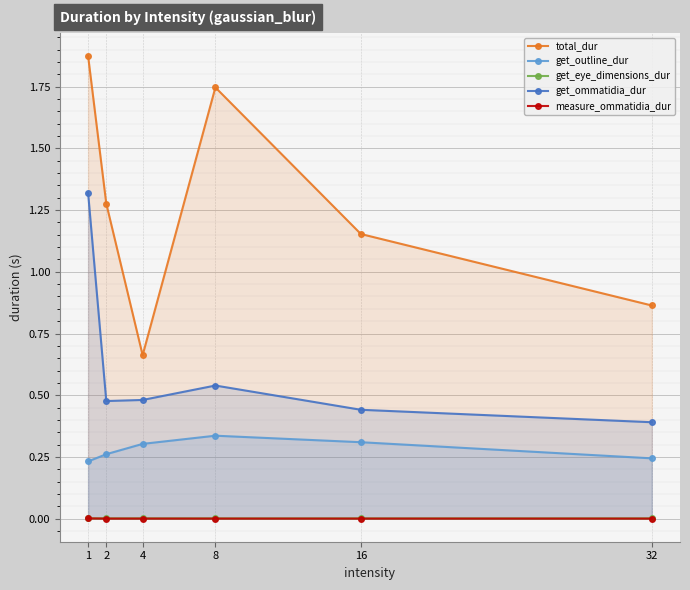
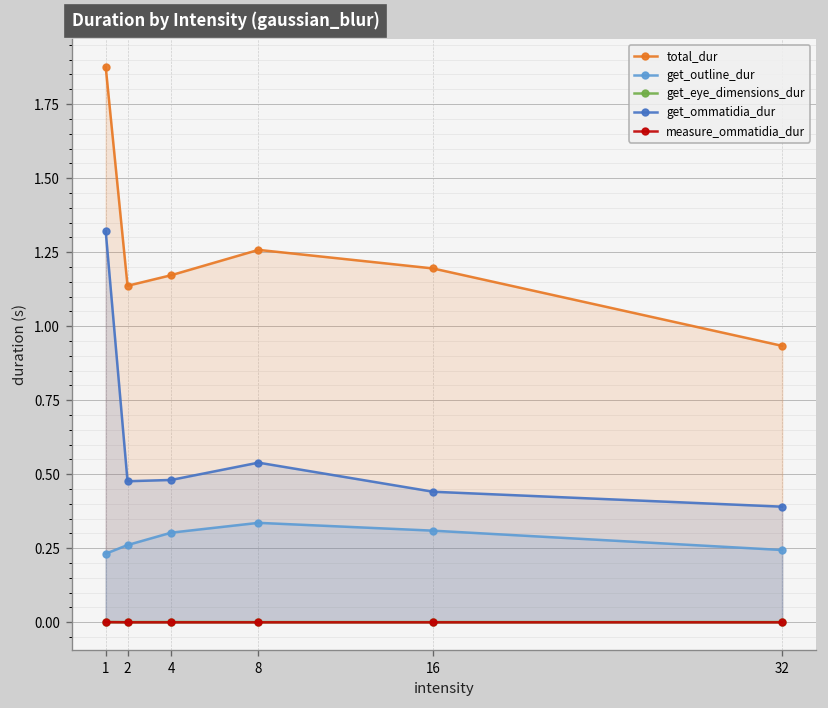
total_dur, 2: 1.28 -> 1.14
total_dur, 4: 0.66 -> 1.17
total_dur, 8: 1.75 -> 1.26
total_dur, 16: 1.15 -> 1.19
total_dur, 32: 0.86 -> 0.93
